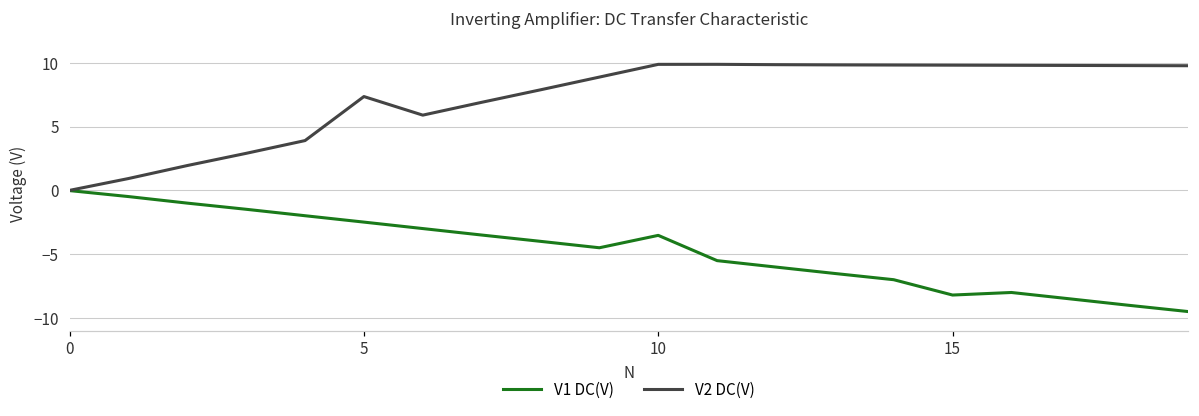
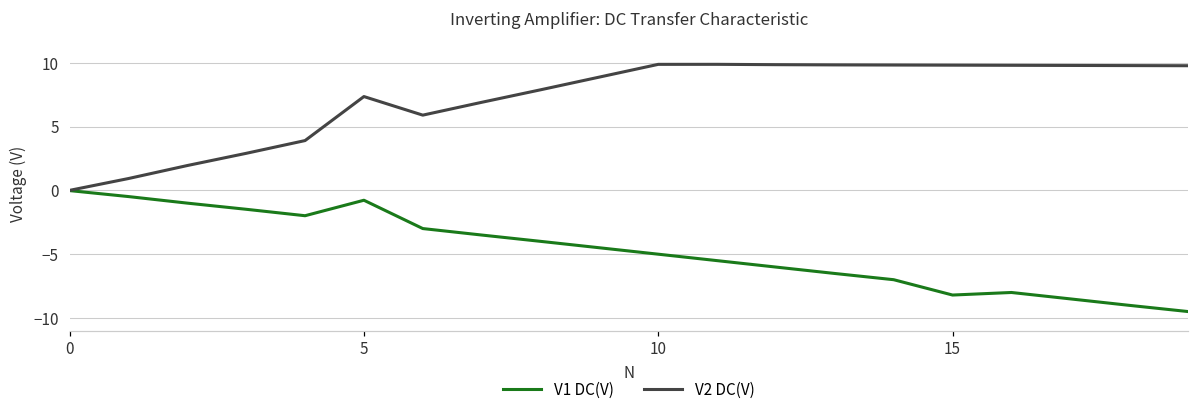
V1 DC(V), 5: -2.5 -> -0.8
V1 DC(V), 10: -3.5 -> -5.0
